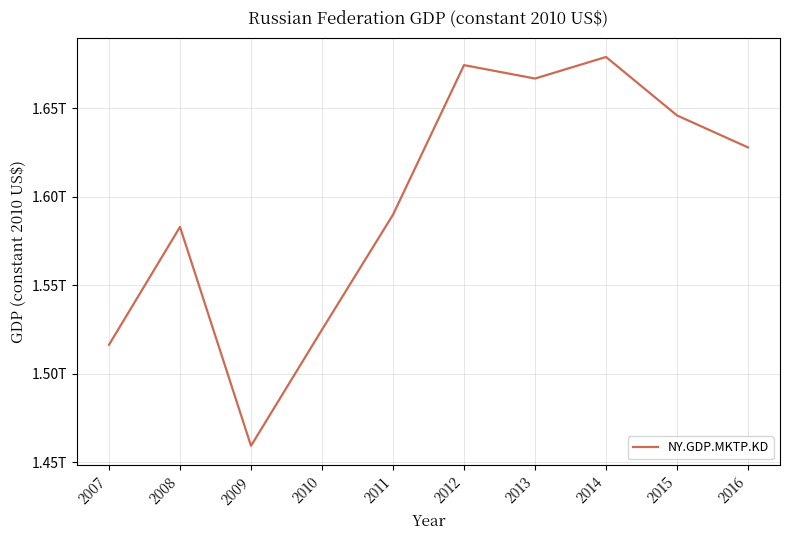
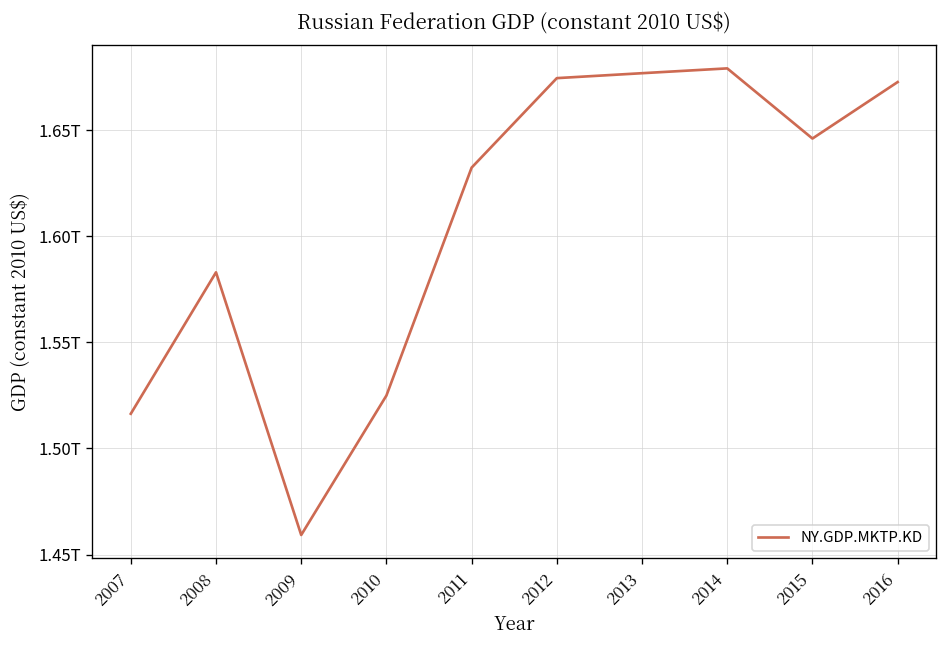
2011: 1.590T -> 1.632T
2013: 1.667T -> 1.677T
2016: 1.628T -> 1.673T
